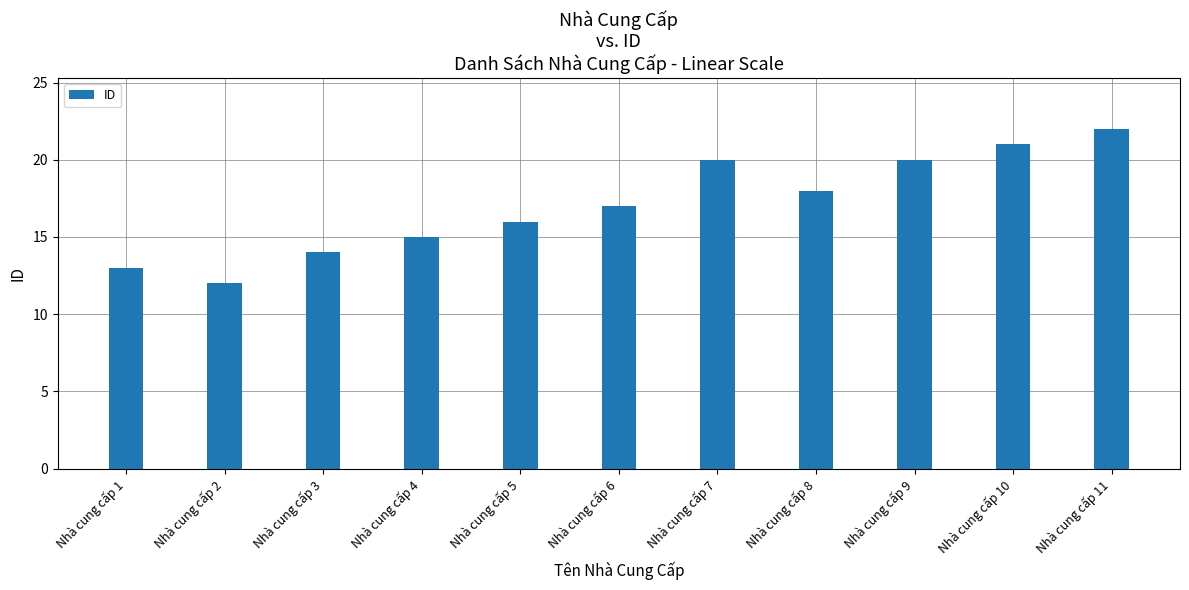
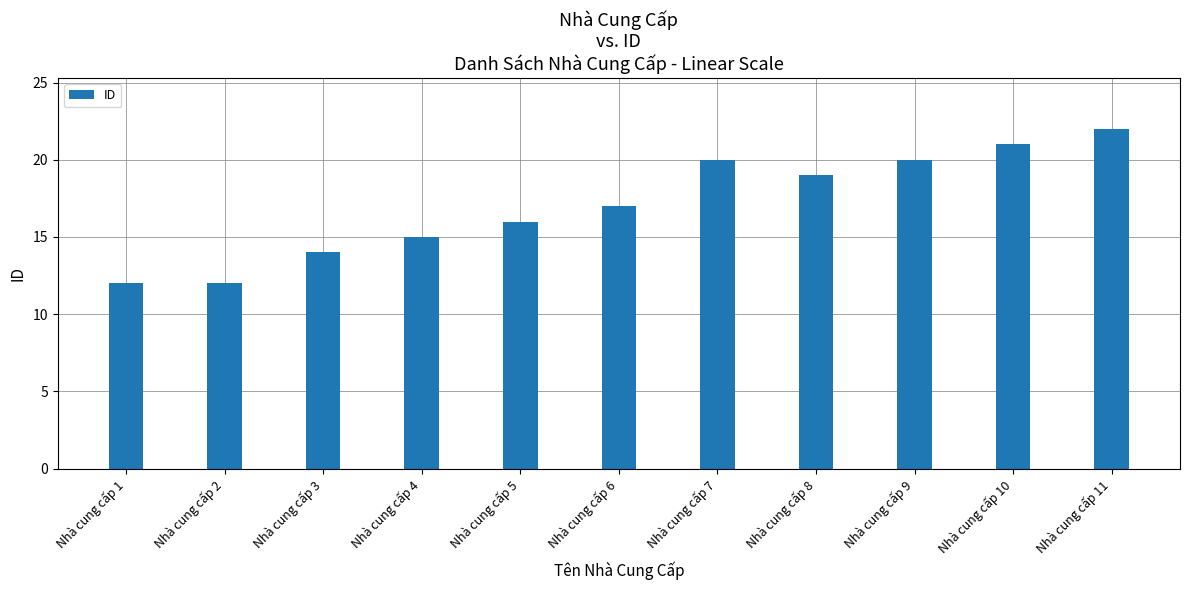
Nhà cung cấp 1: 13 -> 12
Nhà cung cấp 8: 18 -> 19
